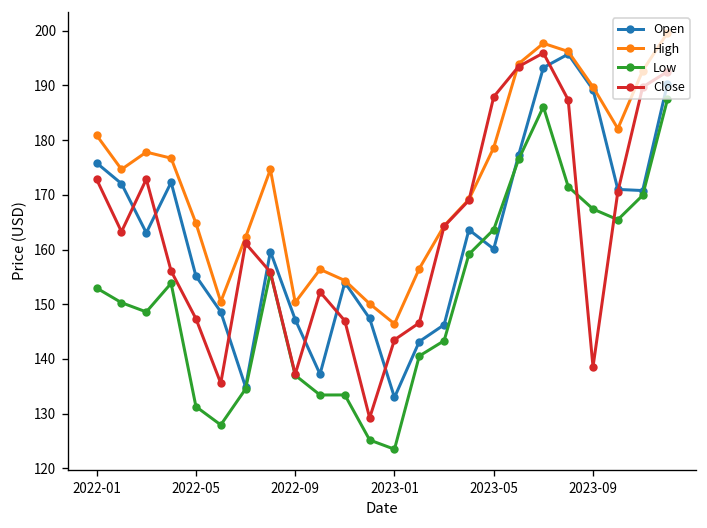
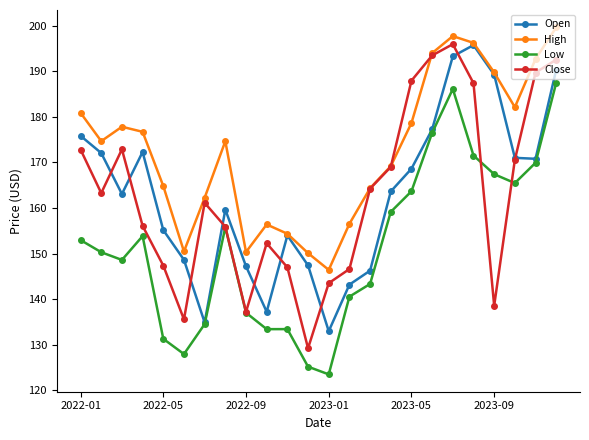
Open, 2023-05: 160 -> 169
